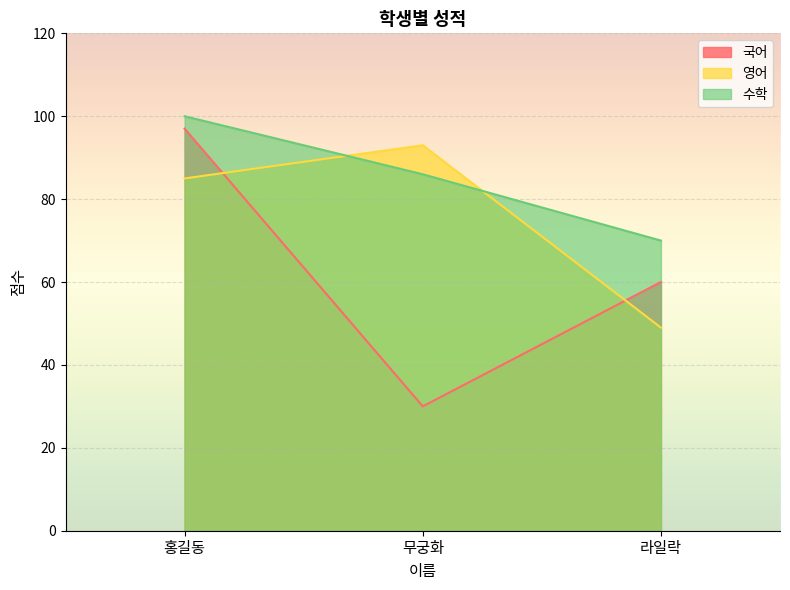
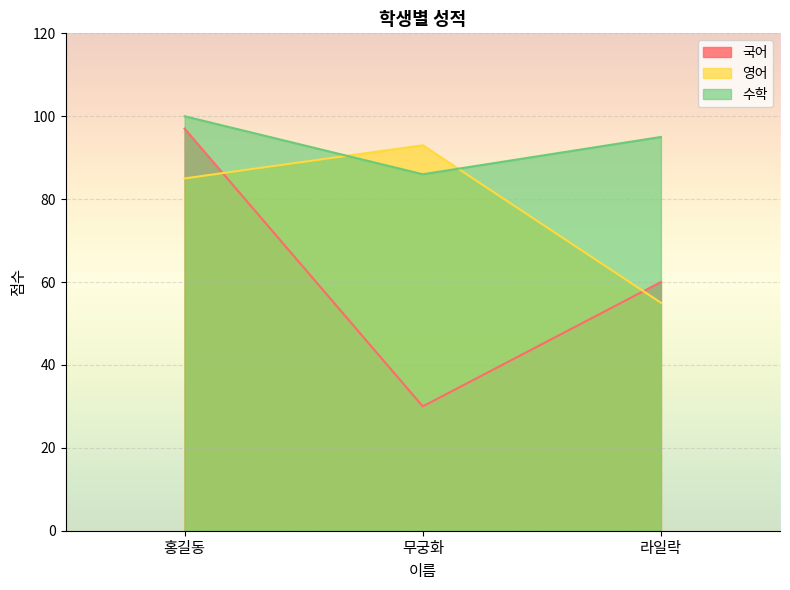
영어, 라일락: 49 -> 55
수학, 라일락: 70 -> 95
